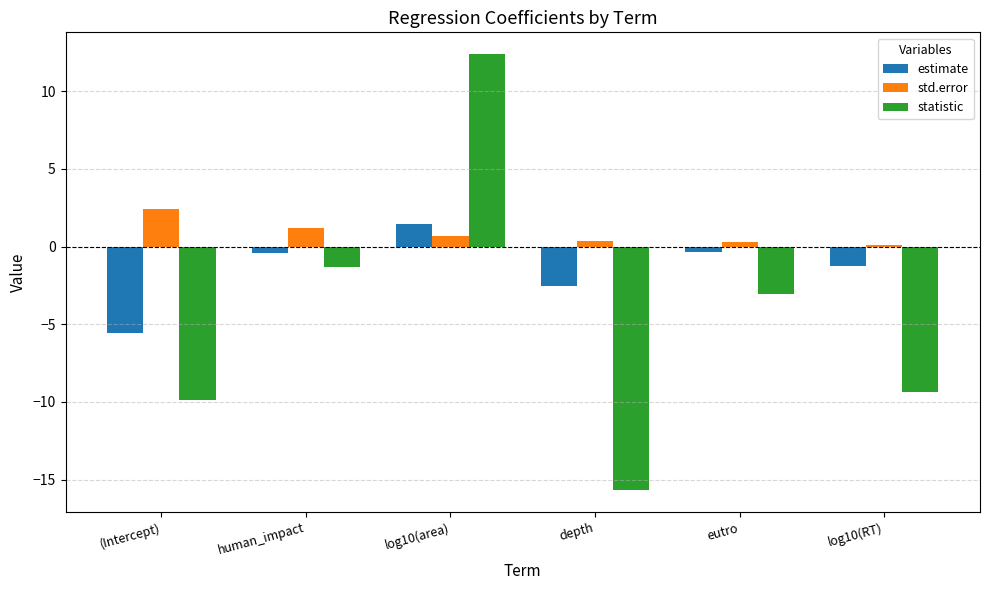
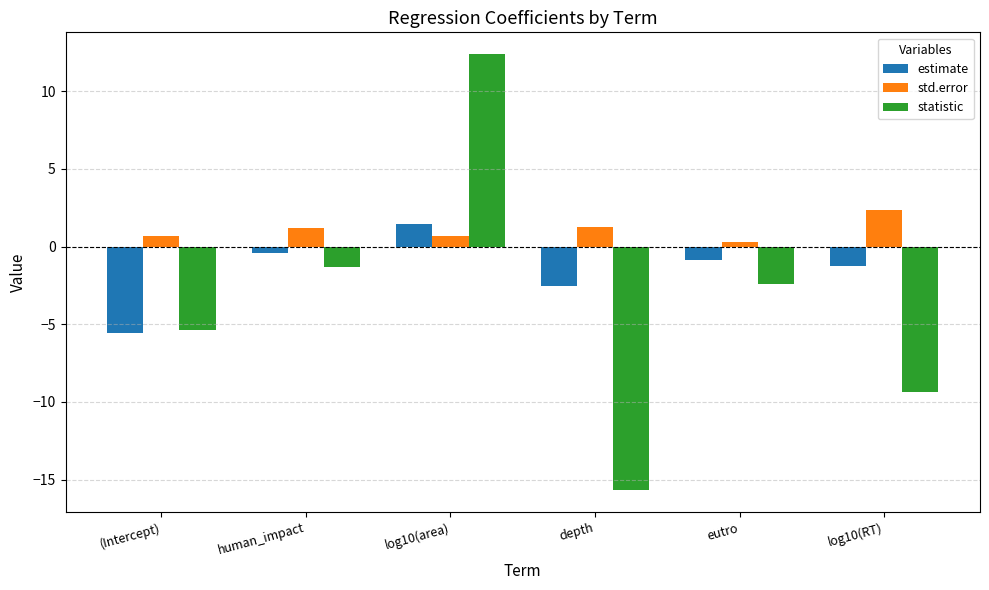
std.error, (Intercept): 2.4 -> 0.7
statistic, (Intercept): -9.9 -> -5.4
std.error, depth: 0.3 -> 1.3
estimate, eutro: -0.3 -> -0.9
statistic, eutro: -3.1 -> -2.4
std.error, log10(RT): 0.1 -> 2.3
